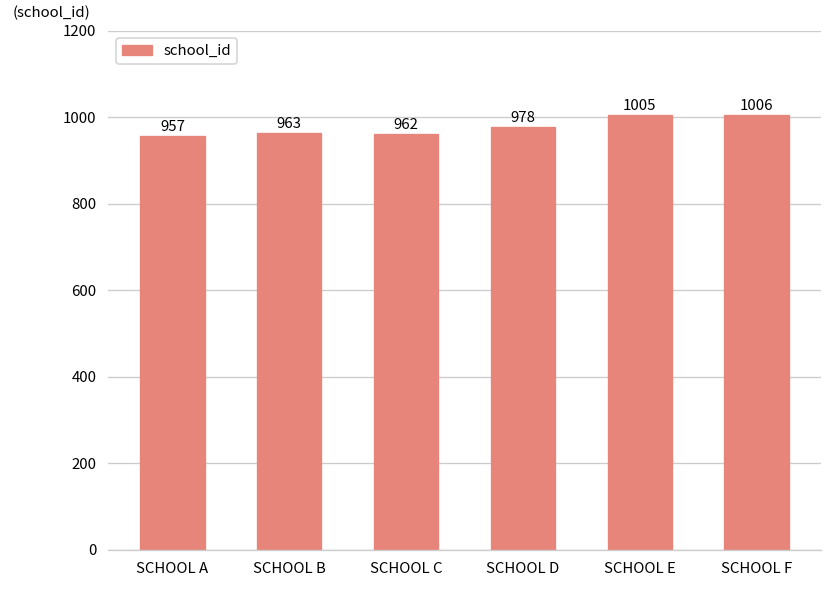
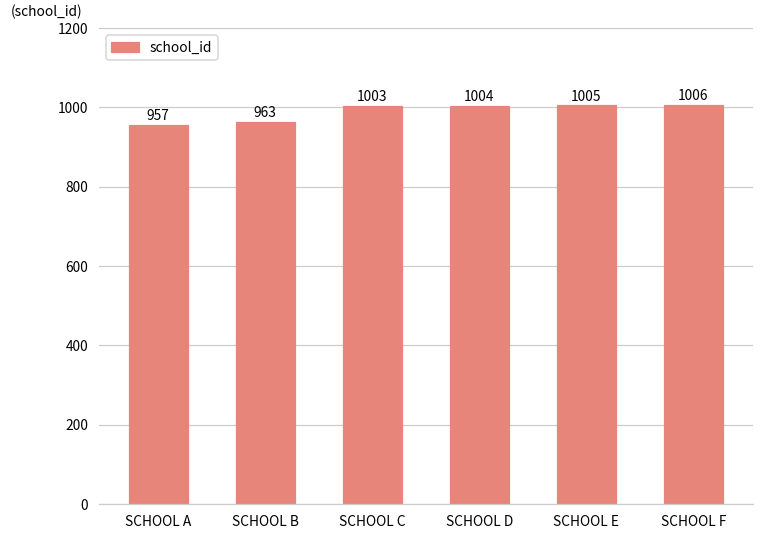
SCHOOL C: 962 -> 1003
SCHOOL D: 978 -> 1004
